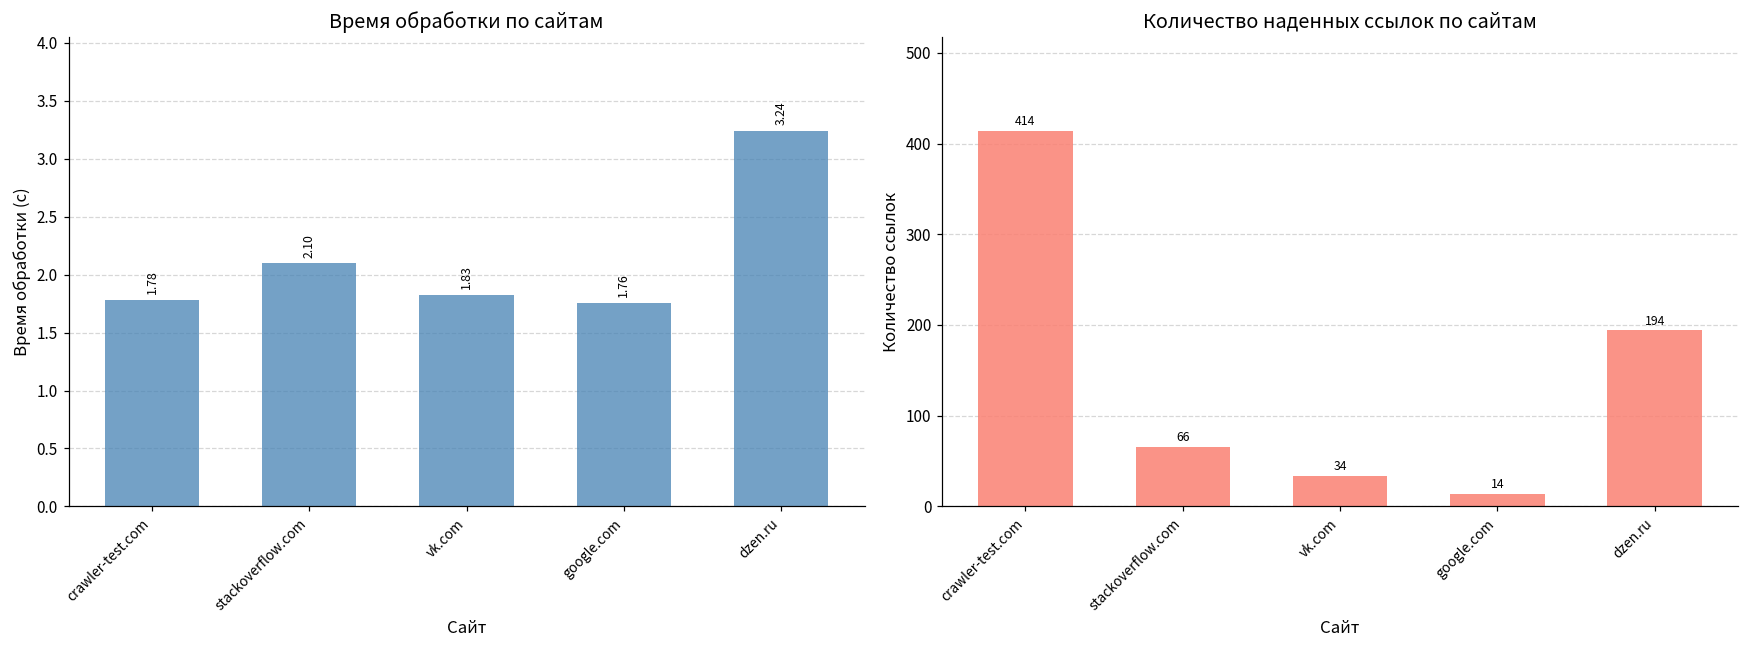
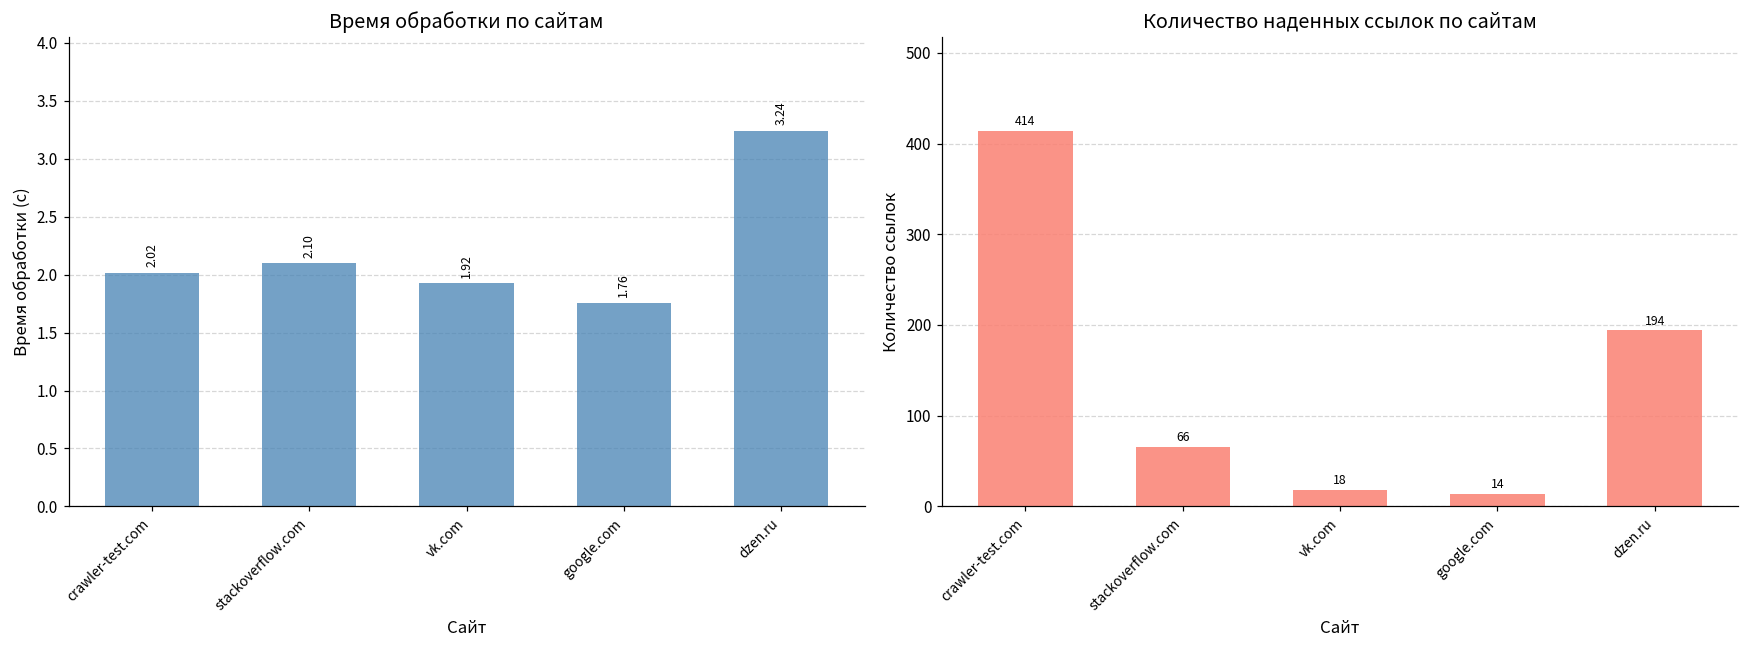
Время обработки по сайтам, crawler-test.com: 1.78 -> 2.02
Время обработки по сайтам, vk.com: 1.83 -> 1.92
Количество наденных ссылок по сайтам, vk.com: 34 -> 18
